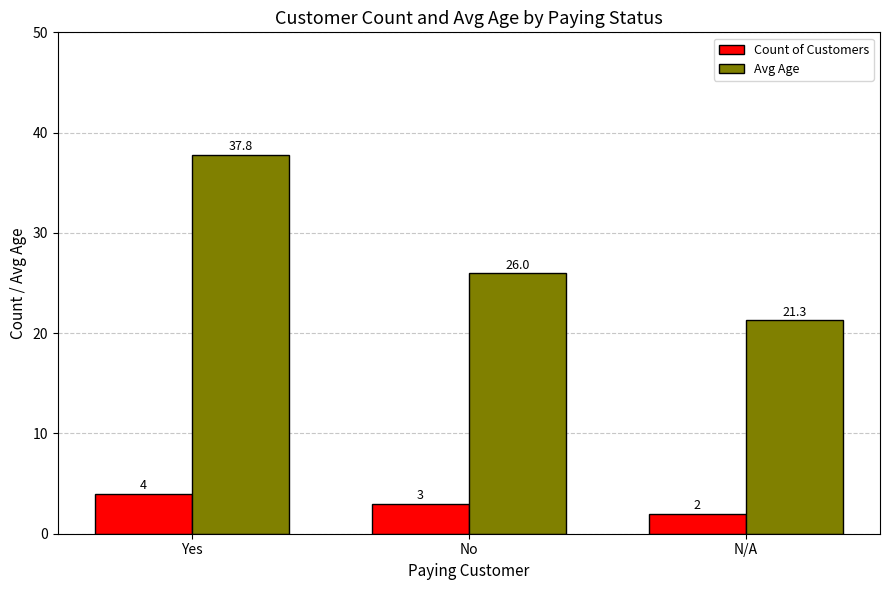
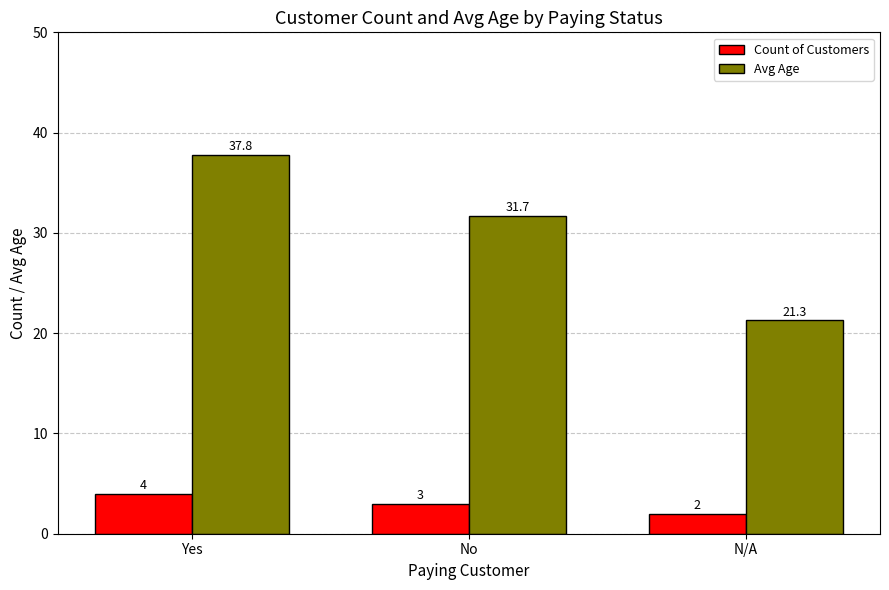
Avg Age, No: 26.0 -> 31.7
